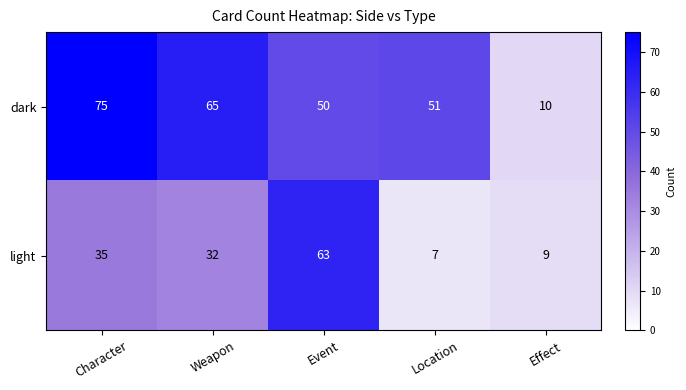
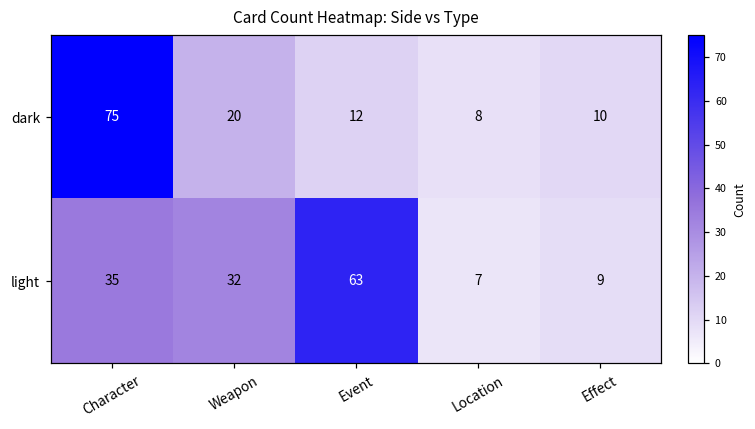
dark, Weapon: 65 -> 20
dark, Event: 50 -> 12
dark, Location: 51 -> 8
